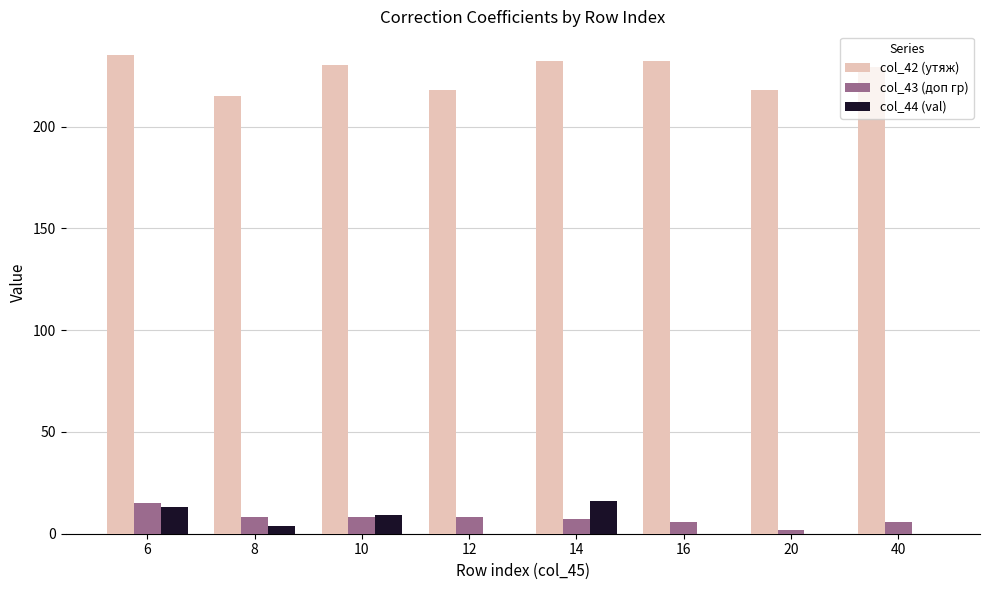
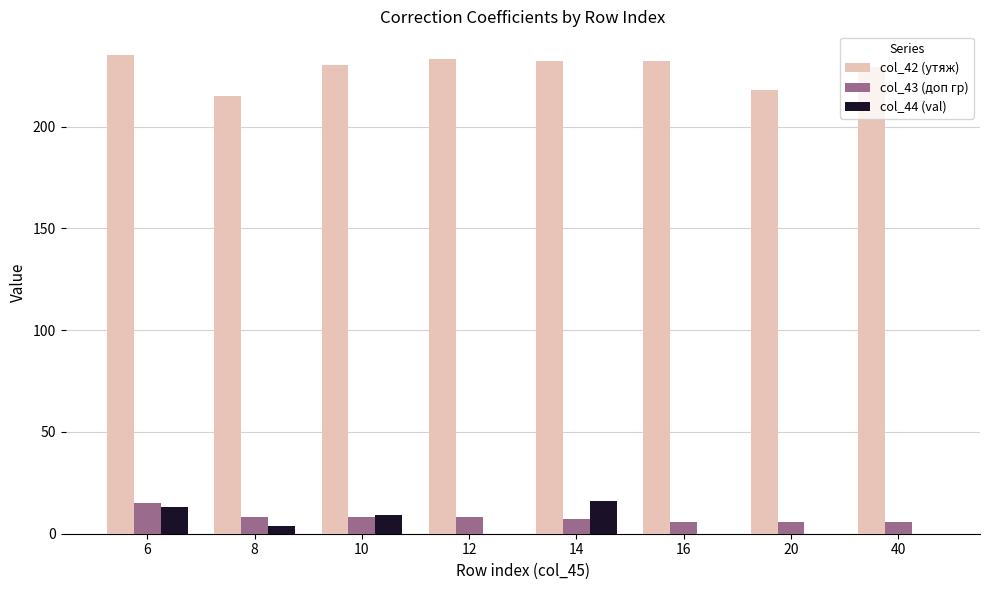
col_42 (утяж), 12: 218 -> 233
col_43 (доп гр), 20: 2 -> 6
